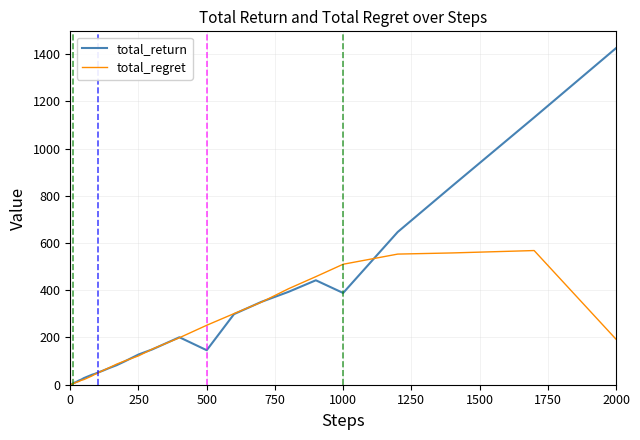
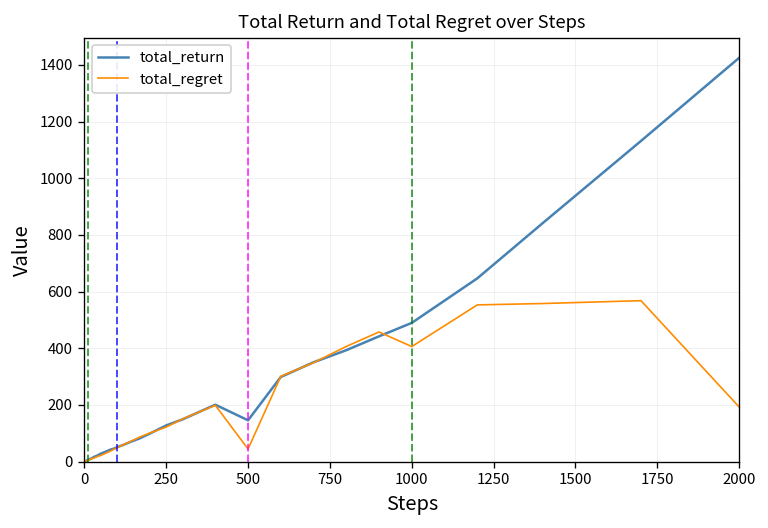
total_regret, 500: 250 -> 40
total_return, 1000: 390 -> 490
total_regret, 1000: 510 -> 410
